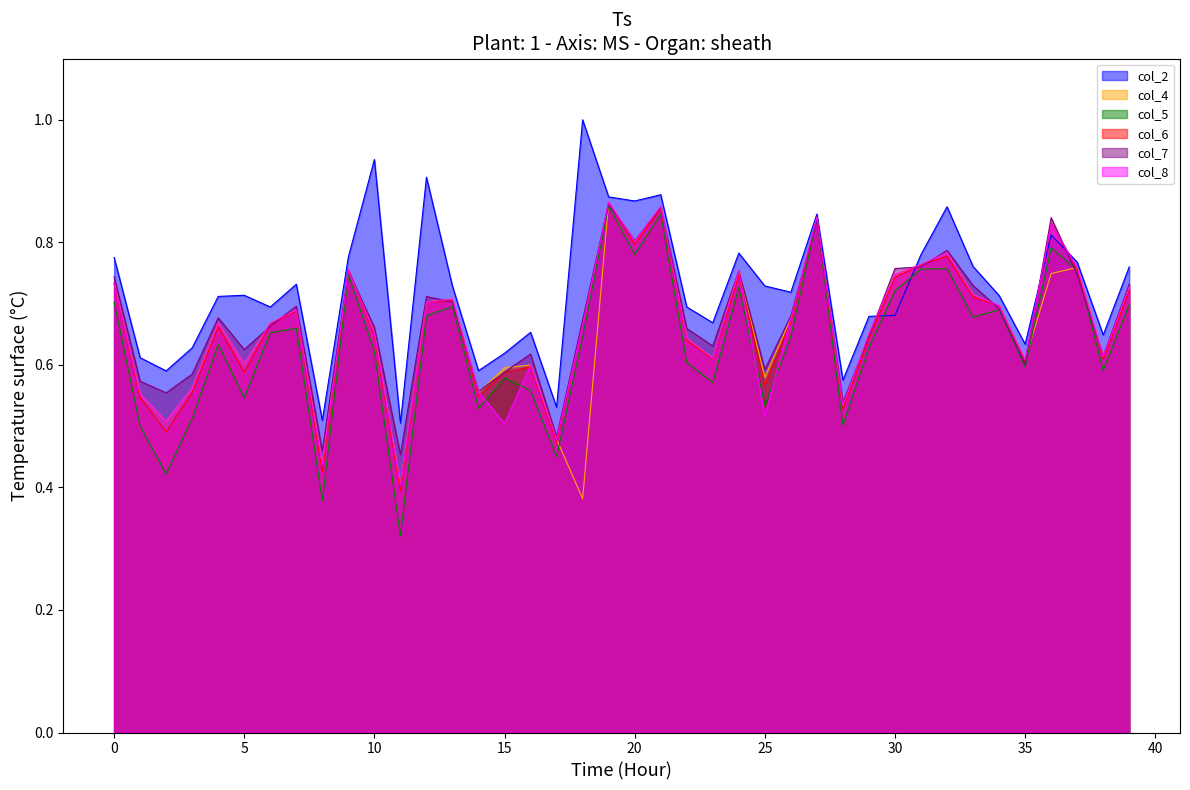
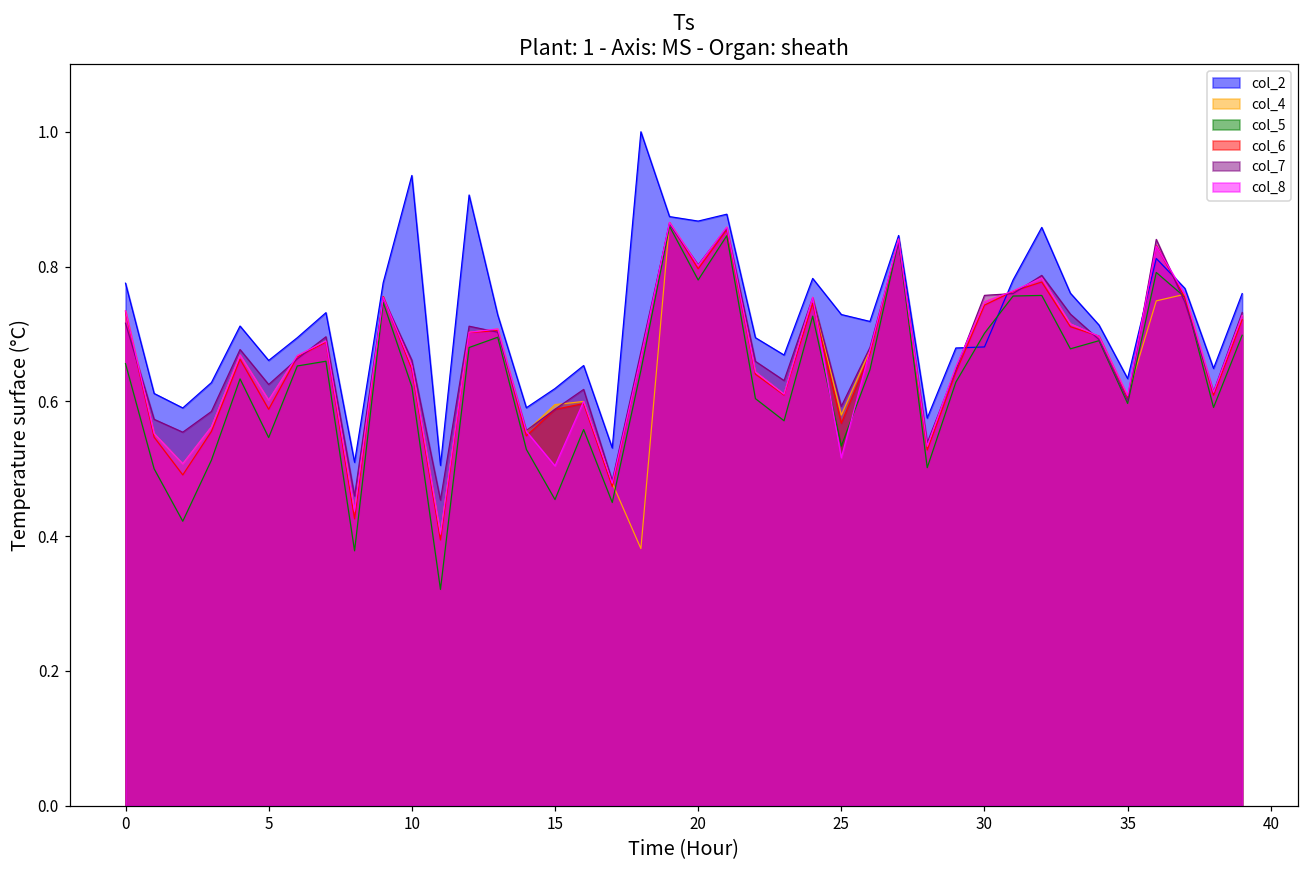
col_5, 0: 0.70 -> 0.66
col_7, 0: 0.74 -> 0.72
col_2, 5: 0.71 -> 0.66
col_5, 15: 0.58 -> 0.45
col_5, 30: 0.72 -> 0.70
